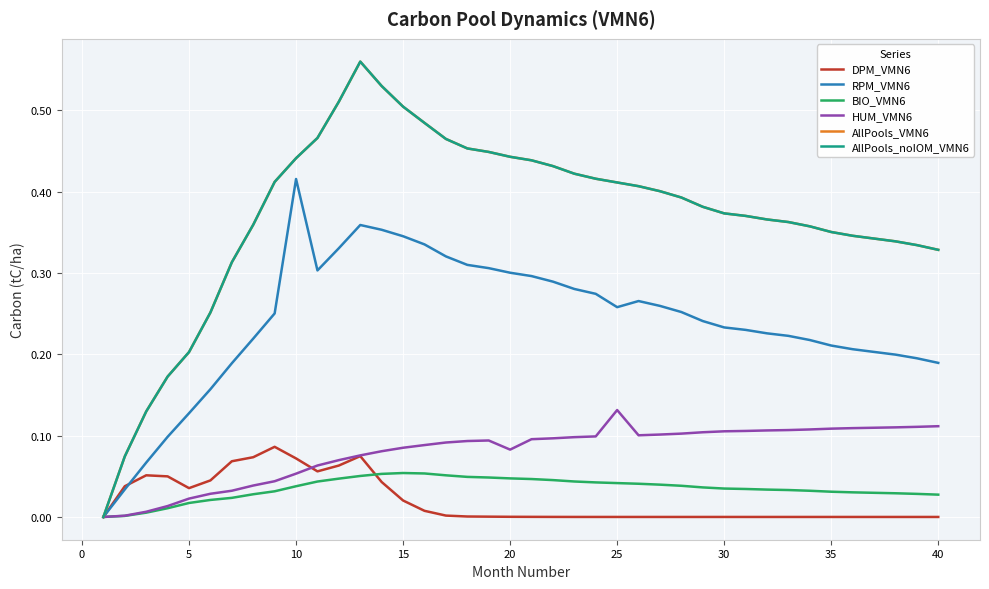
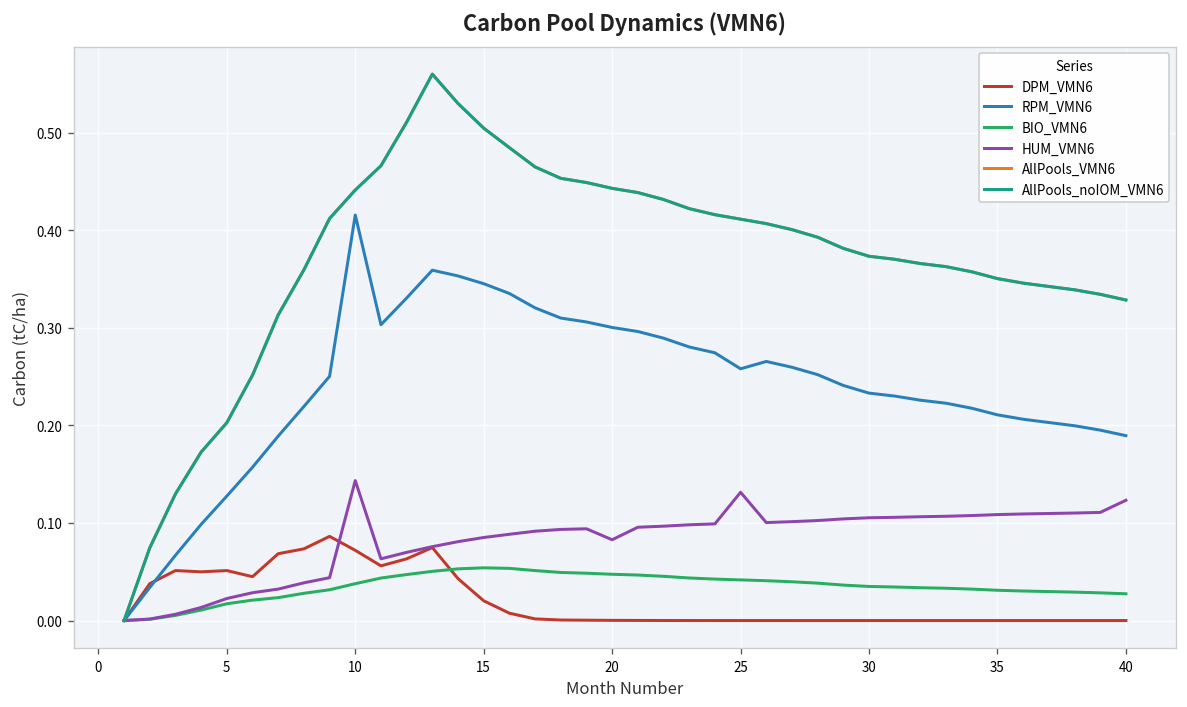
DPM_VMN6, 5: 0.04 -> 0.05
HUM_VMN6, 10: 0.05 -> 0.14
HUM_VMN6, 40: 0.11 -> 0.12
